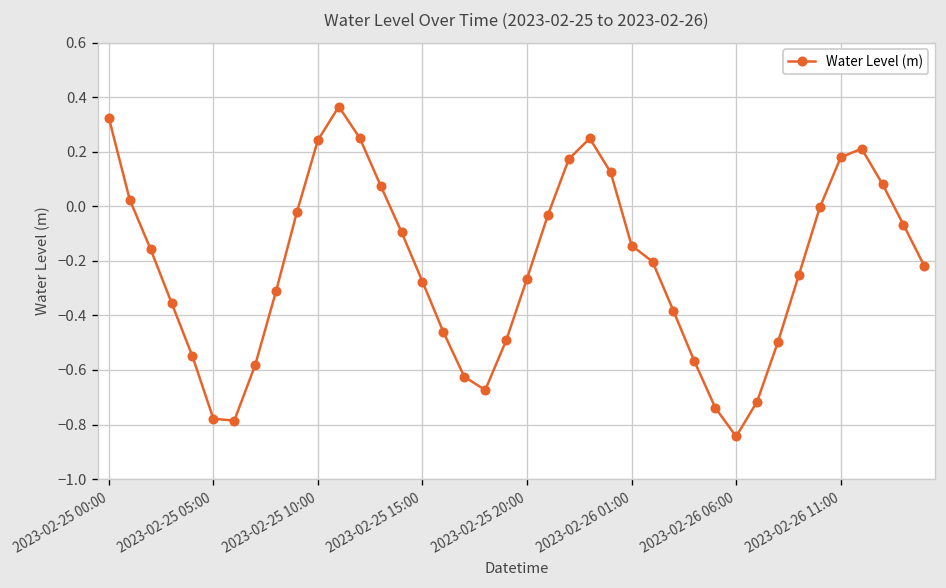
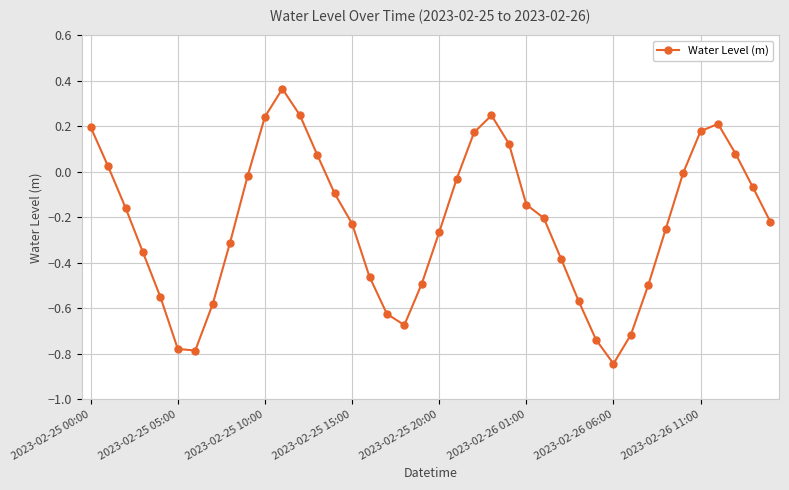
2023-02-25 00:00: 0.32 -> 0.20
2023-02-25 15:00: -0.28 -> -0.23
